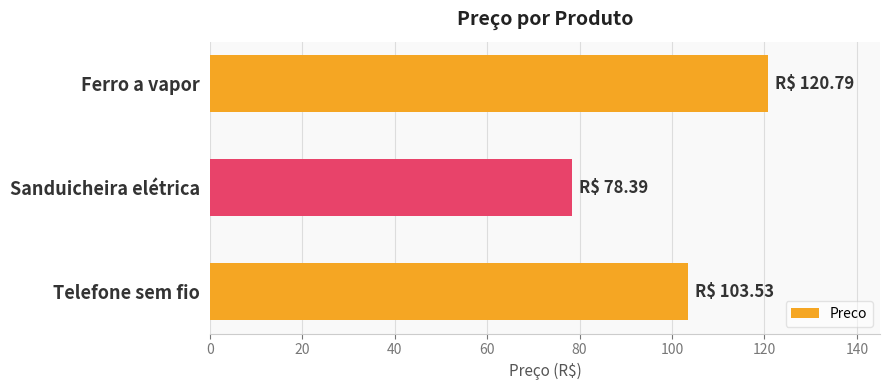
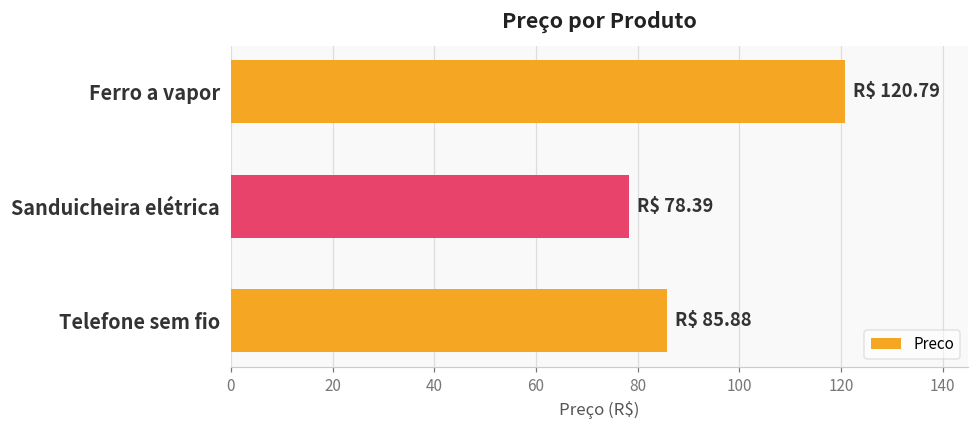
Telefone sem fio: 103.53 -> 85.88
